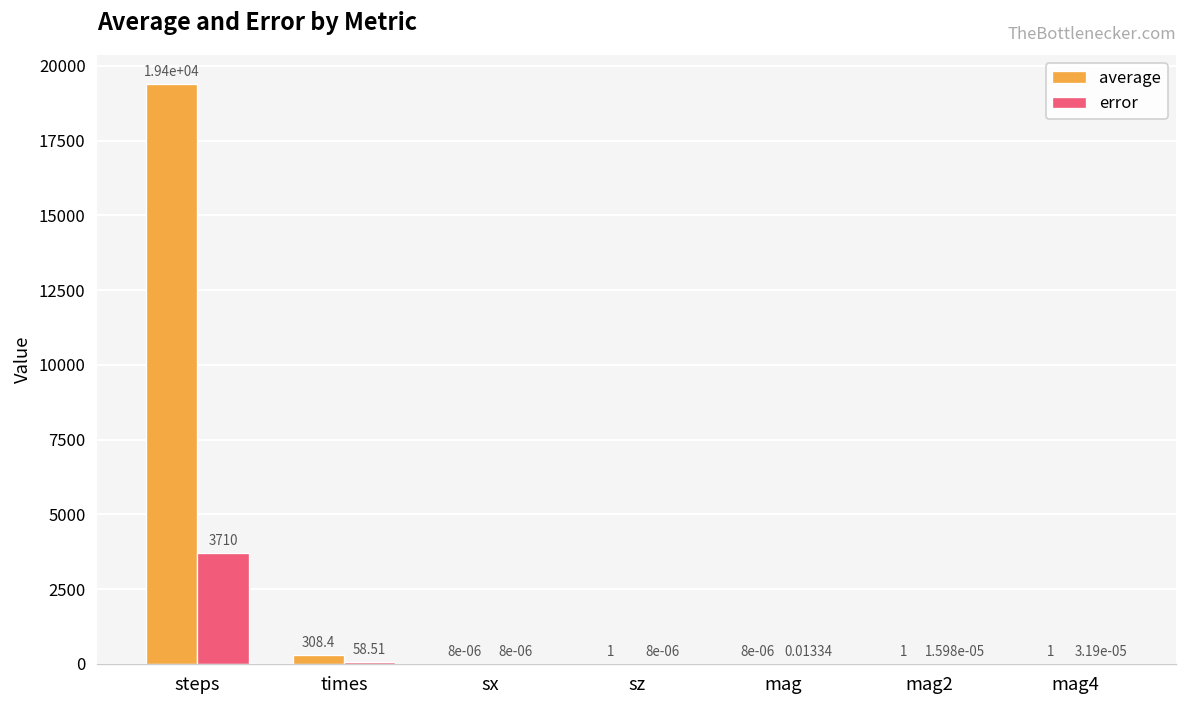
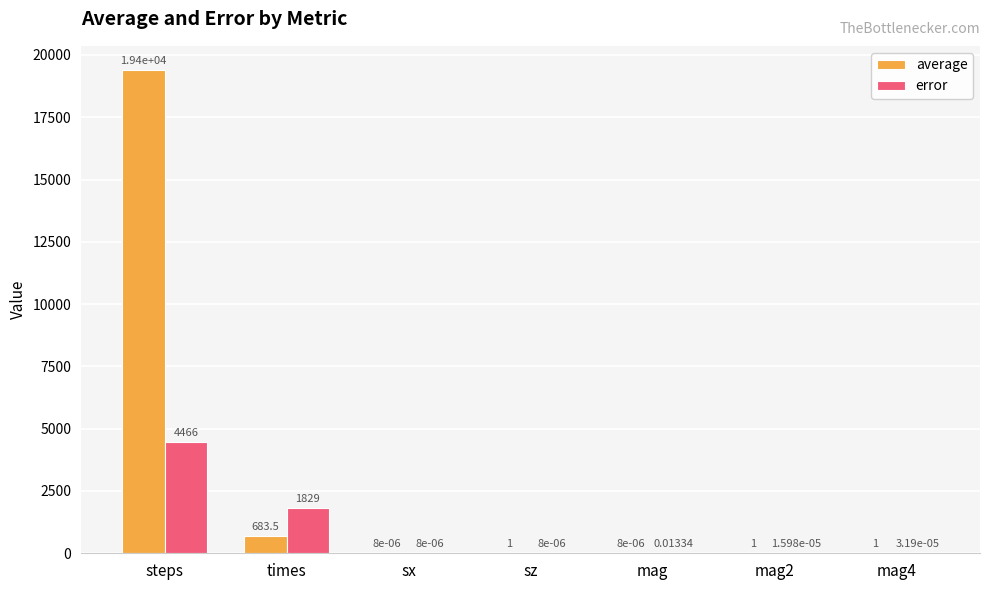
error, steps: 3710 -> 4466
average, times: 308.4 -> 683.5
error, times: 58.51 -> 1829
